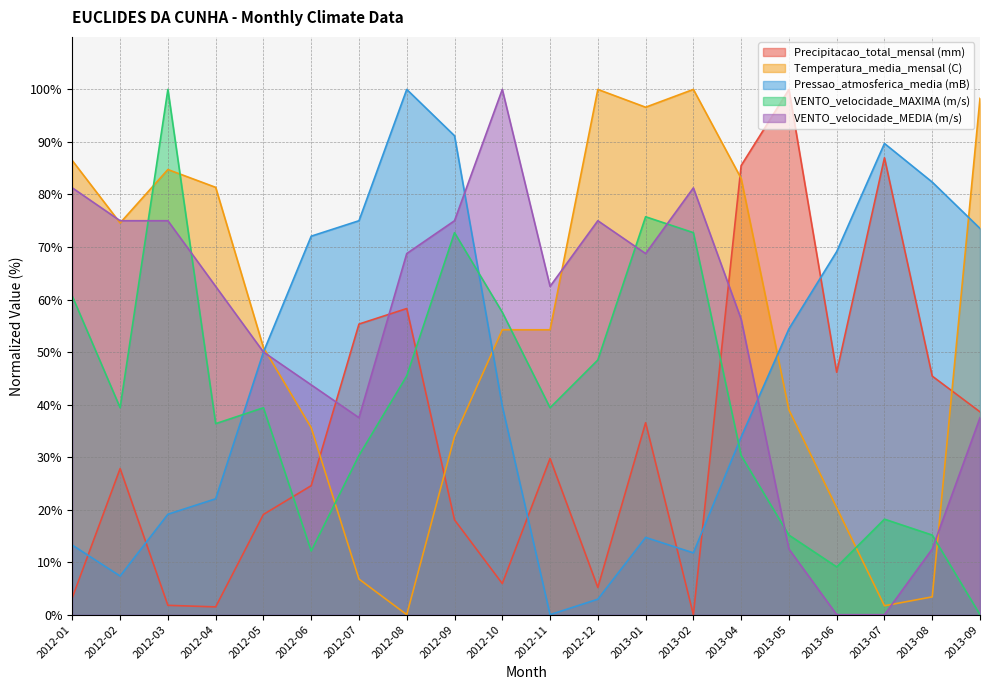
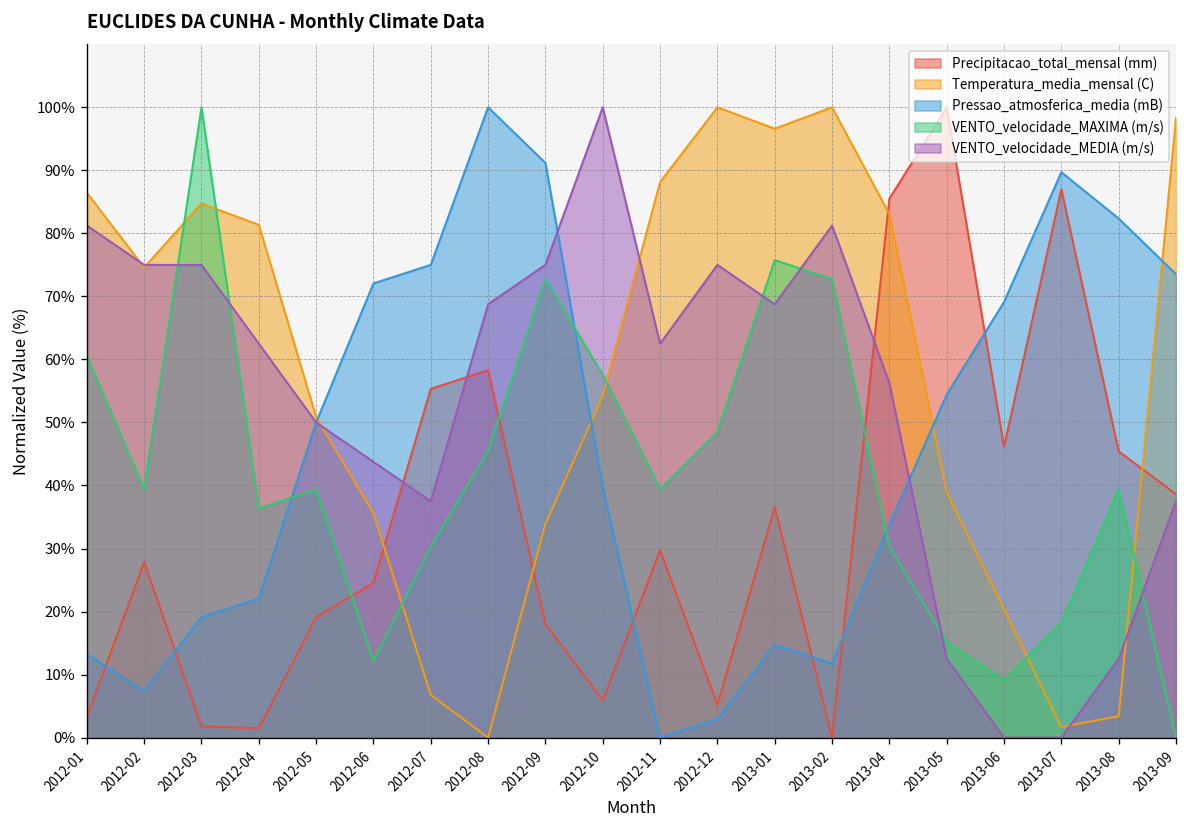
Temperatura_media_mensal (C), 2012-11: 54% -> 88%
VENTO_velocidade_MAXIMA (m/s), 2013-08: 15% -> 39%
